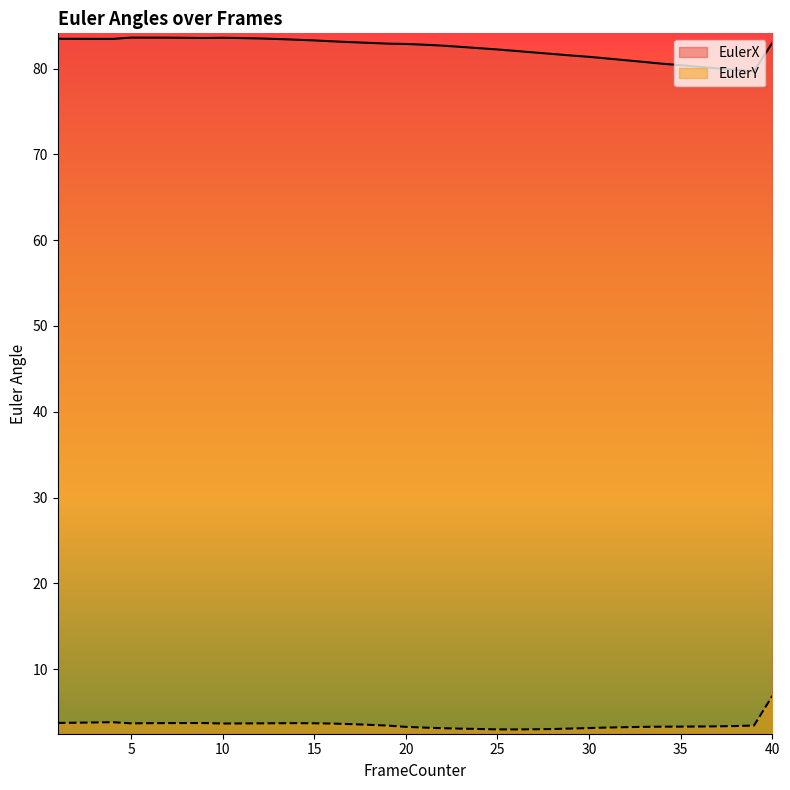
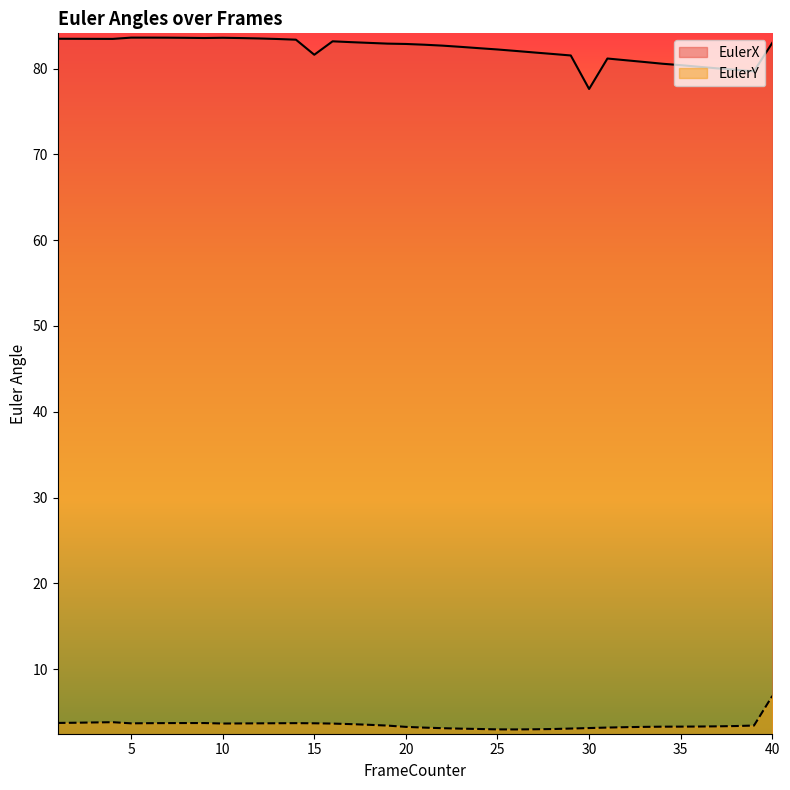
EulerX, 15: 83 -> 82
EulerX, 30: 81 -> 78
